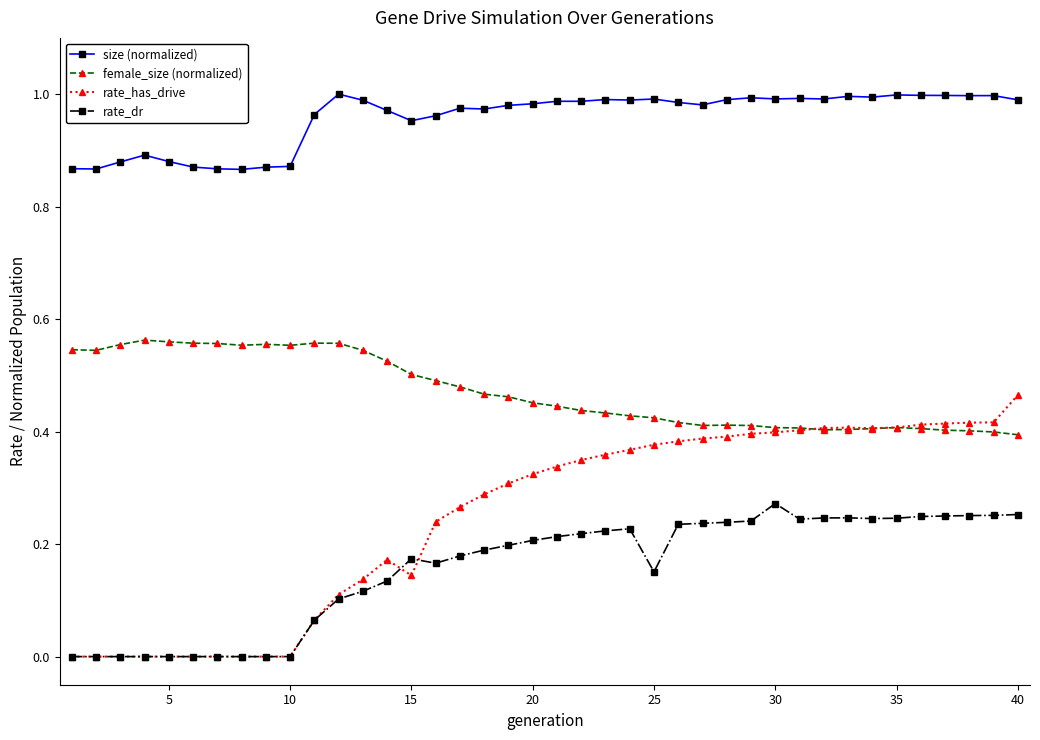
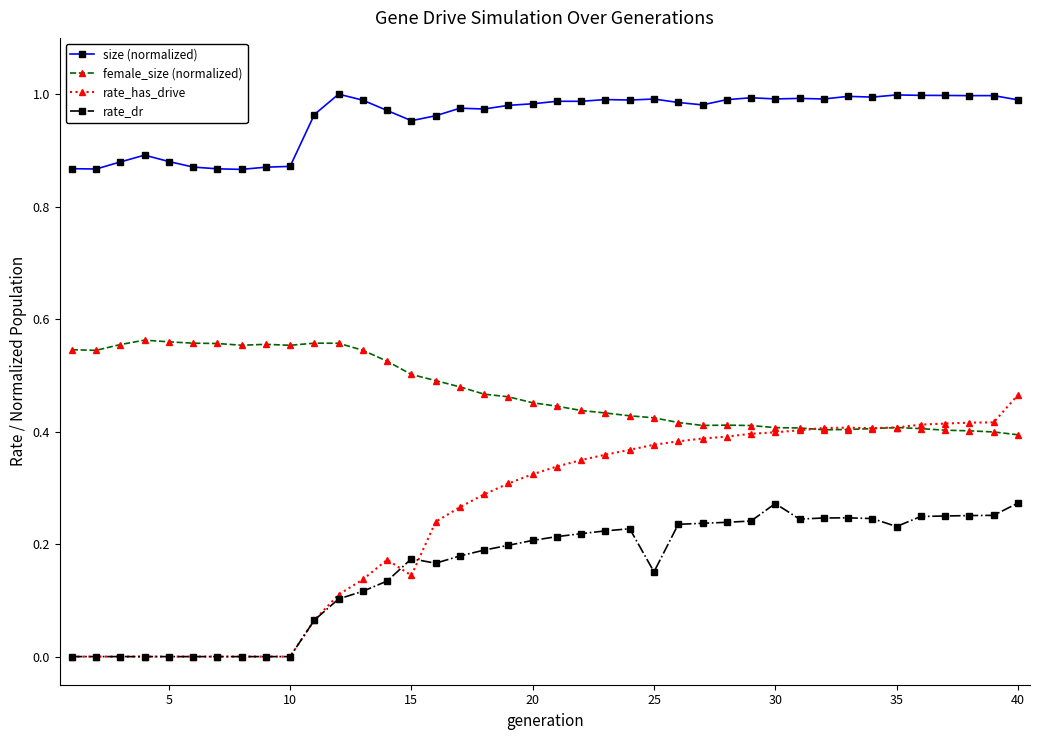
rate_dr, 35: 0.25 -> 0.23
rate_dr, 40: 0.25 -> 0.27
